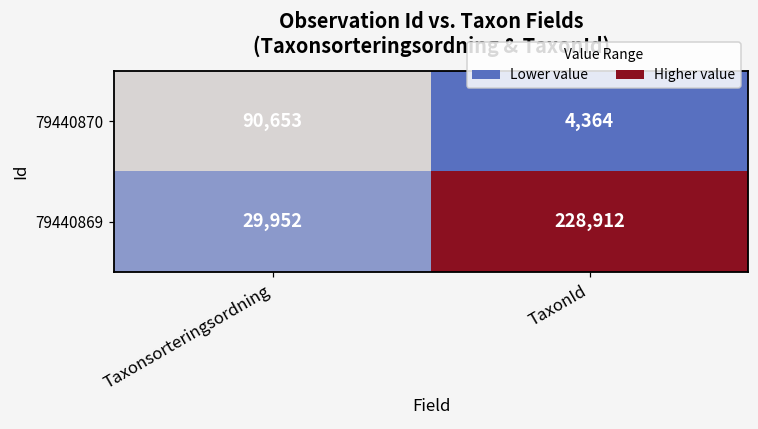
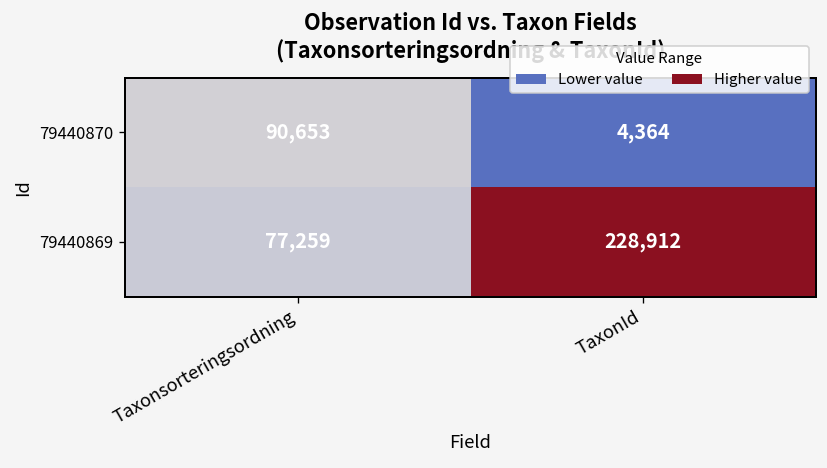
79440869, Taxonsorteringsordning: 29,952 -> 77,259
